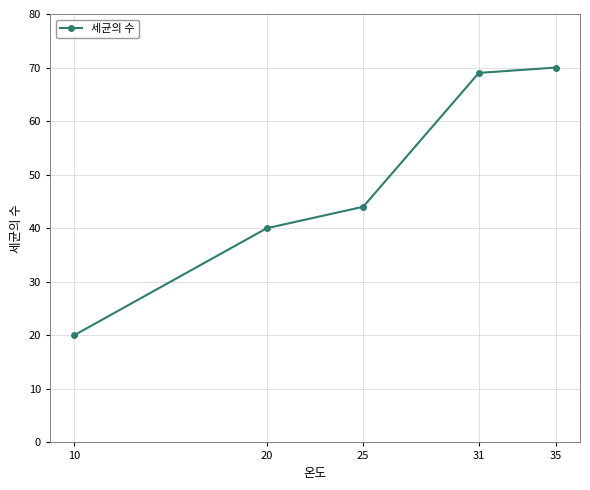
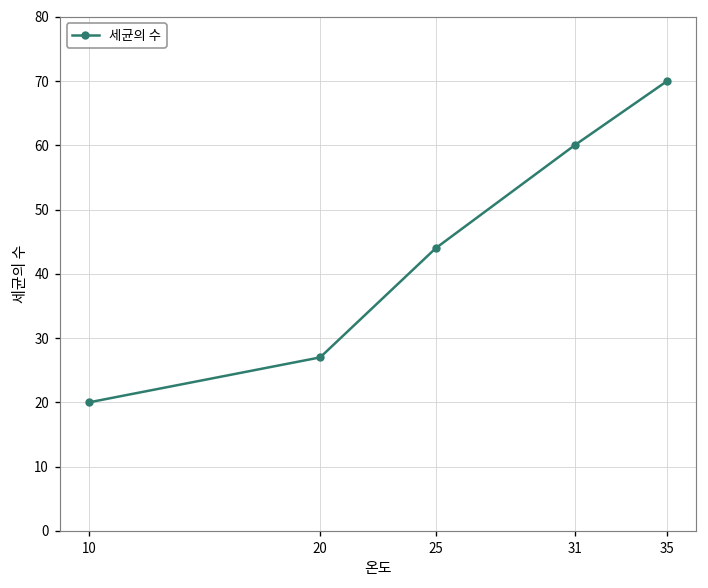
20: 40 -> 27
31: 69 -> 60
